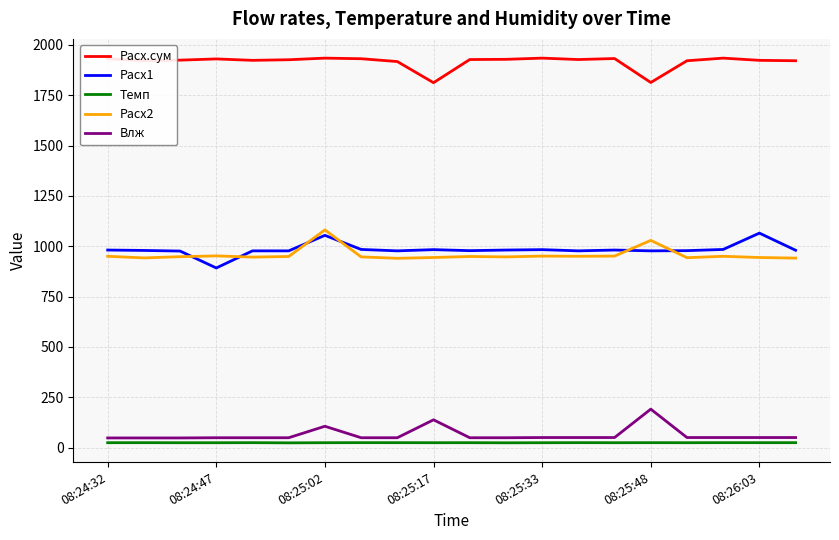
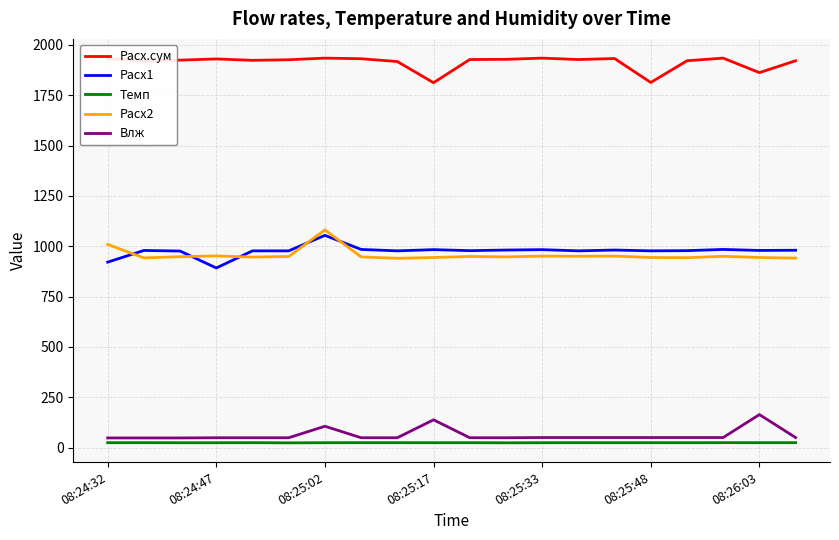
Расх1, 08:24:32: 980 -> 920
Расх2, 08:24:32: 950 -> 1010
Расх2, 08:25:48: 1030 -> 940
Влж, 08:25:48: 190 -> 50
Расх.сум, 08:26:03: 1920 -> 1860
Расх1, 08:26:03: 1070 -> 980
Влж, 08:26:03: 50 -> 160
